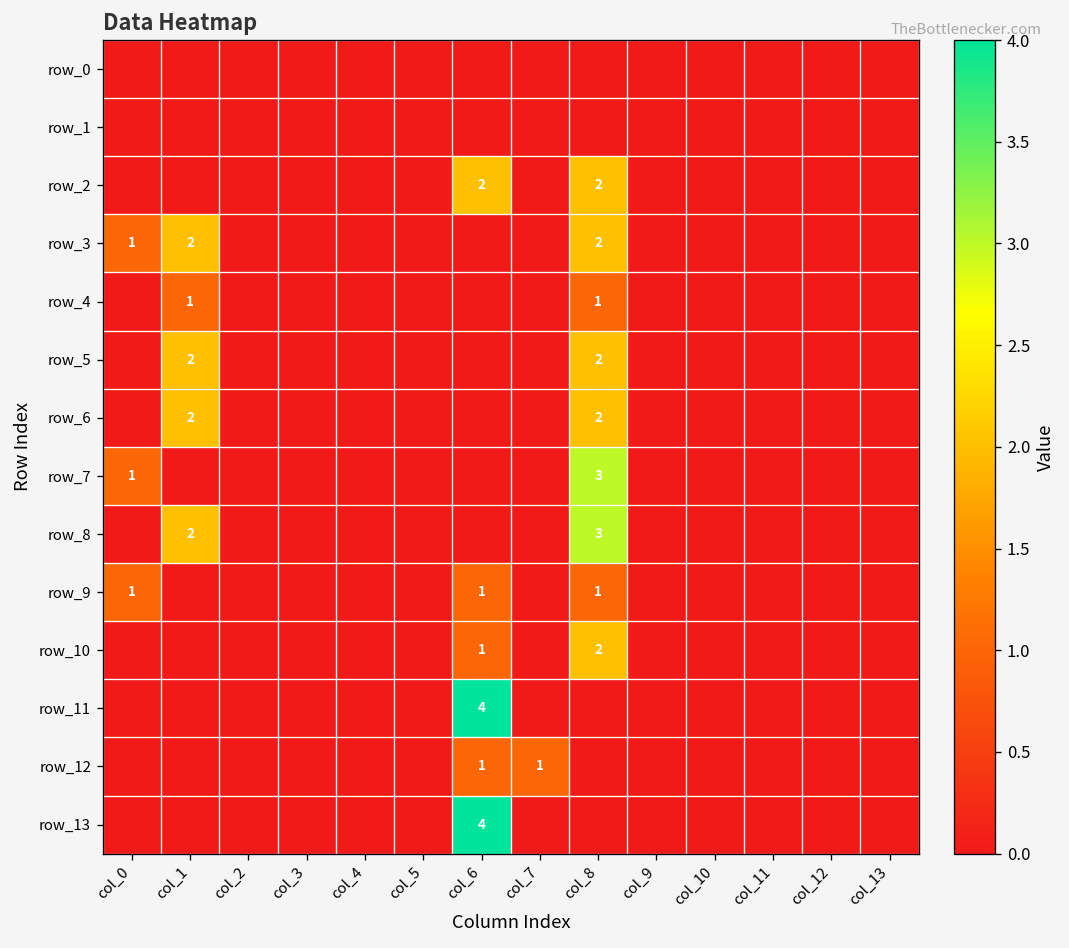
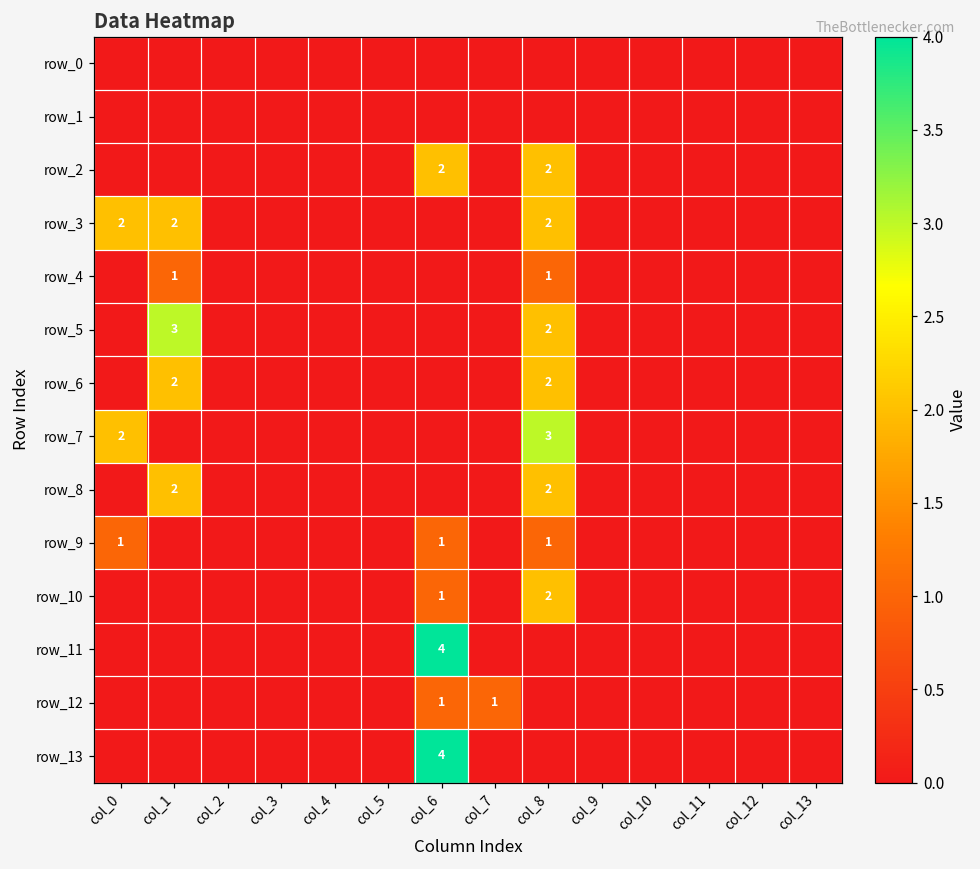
row_3, col_0: 1 -> 2
row_5, col_1: 2 -> 3
row_7, col_0: 1 -> 2
row_8, col_8: 3 -> 2
